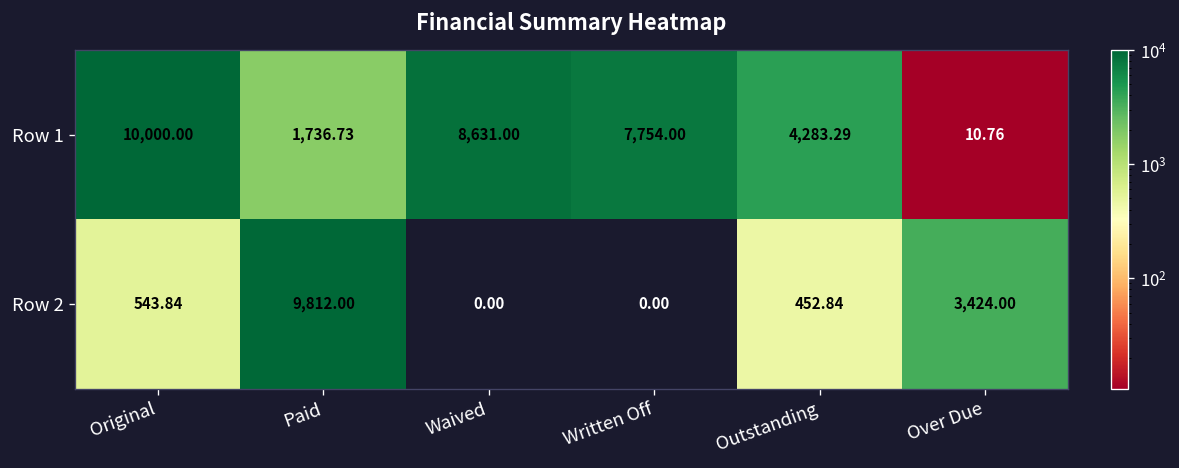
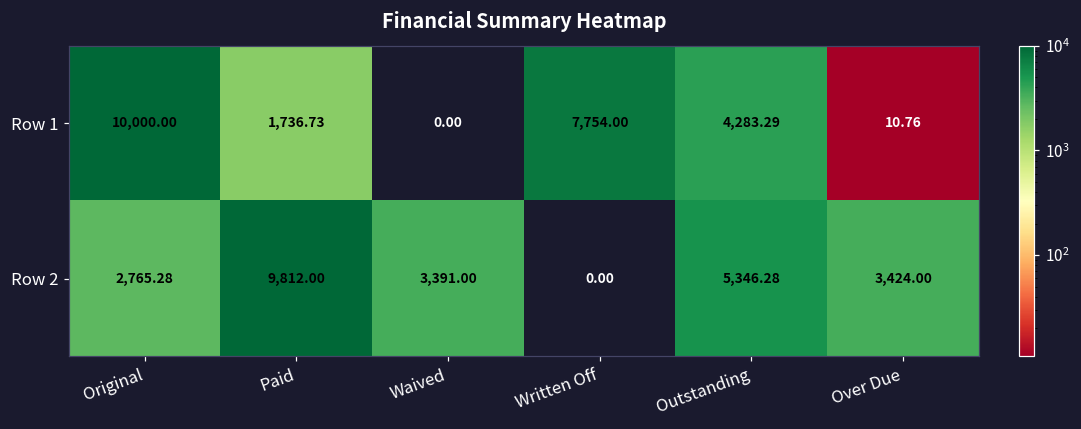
Row 1, Waived: 8,631.00 -> 0.00
Row 2, Original: 543.84 -> 2,765.28
Row 2, Waived: 0.00 -> 3,391.00
Row 2, Outstanding: 452.84 -> 5,346.28
